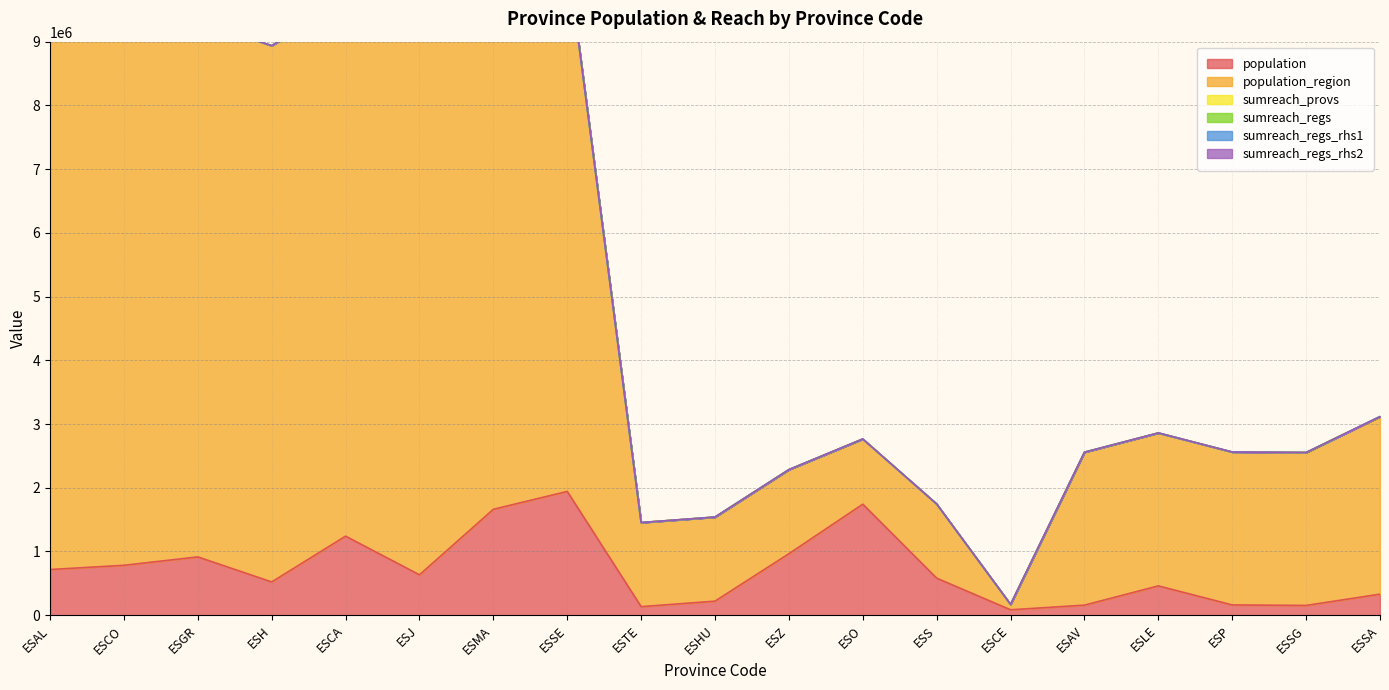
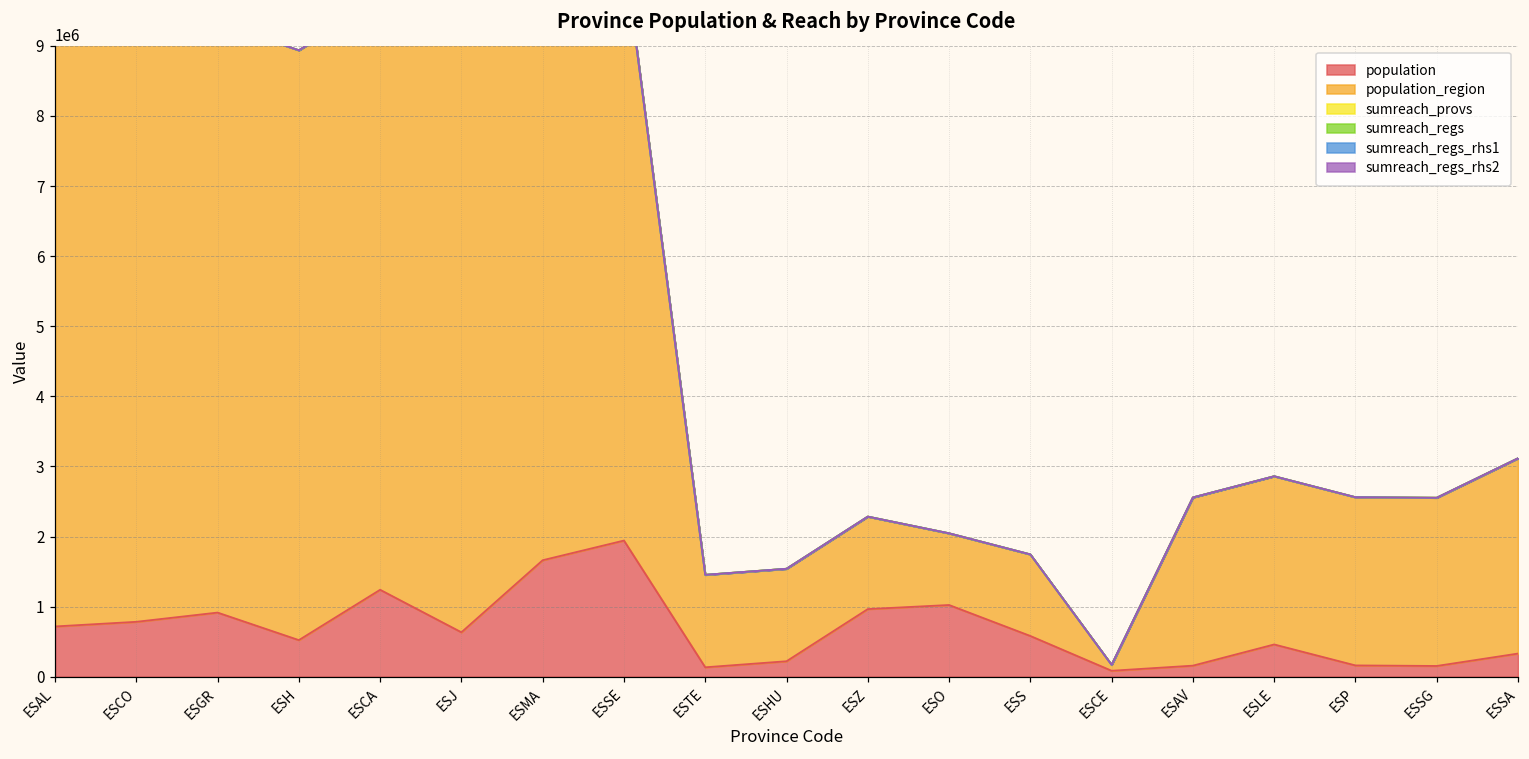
population, ESO: 1700000 -> 1000000
